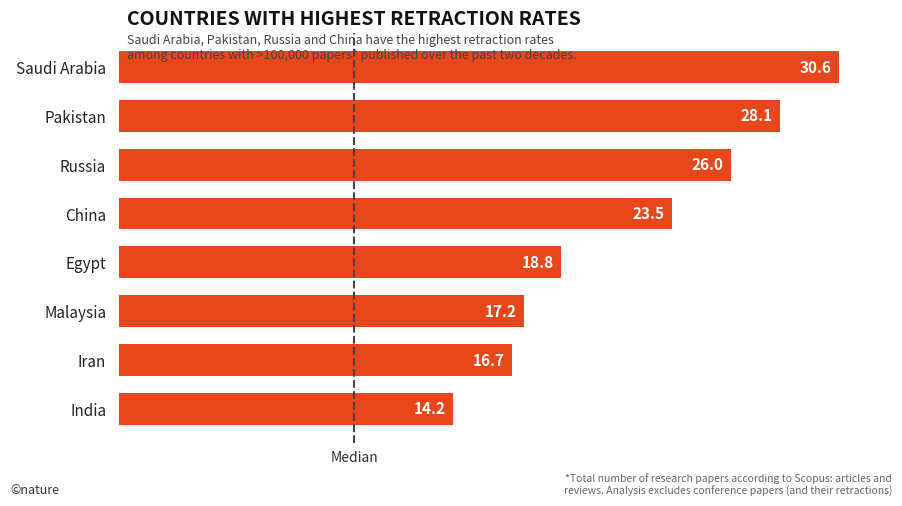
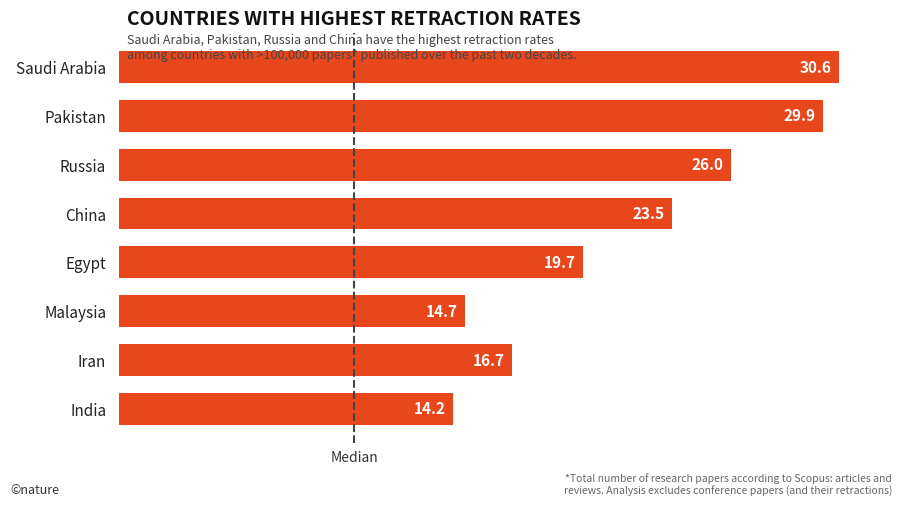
Pakistan: 28.1 -> 29.9
Egypt: 18.8 -> 19.7
Malaysia: 17.2 -> 14.7
